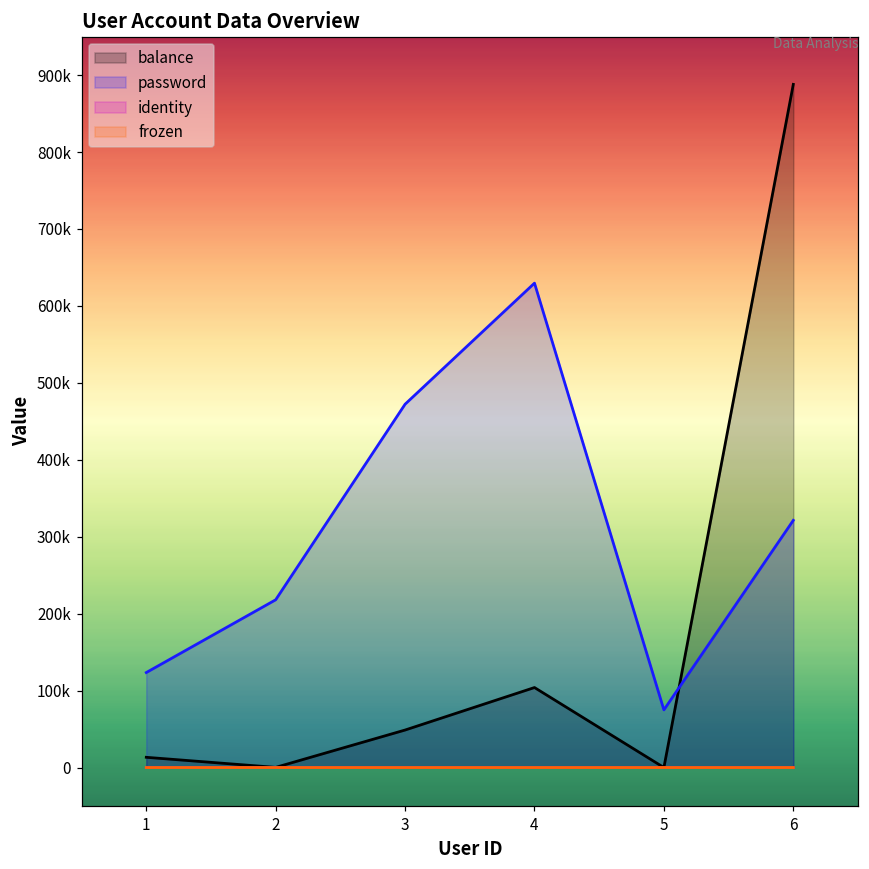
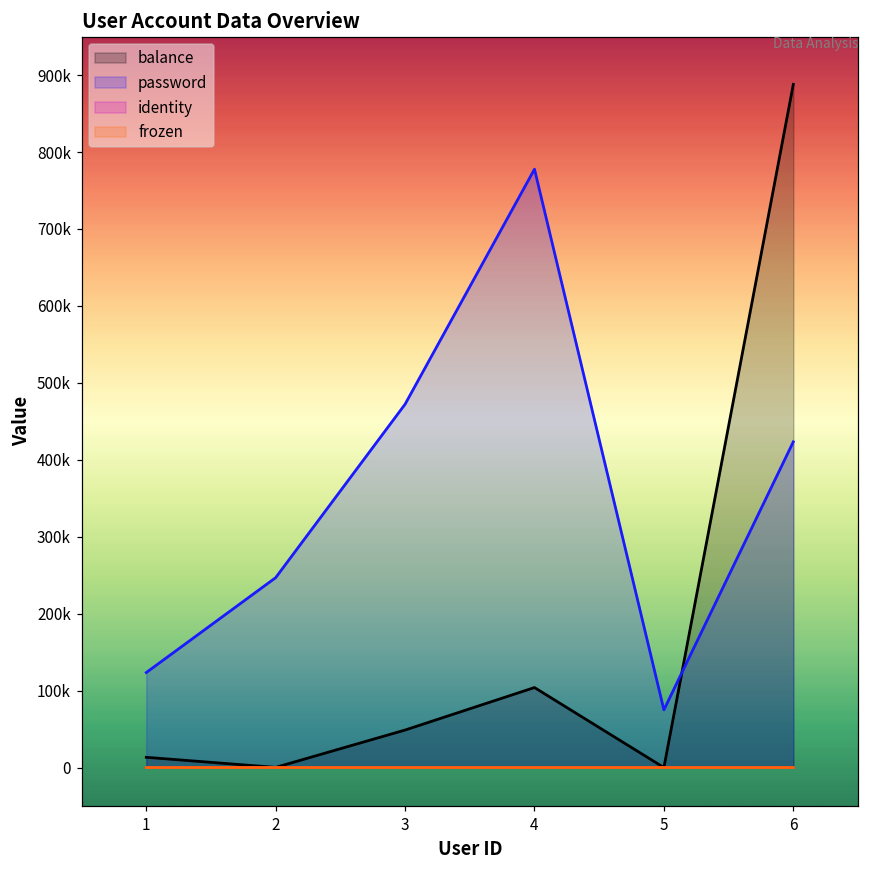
password, 2: 220000 -> 250000
password, 4: 630000 -> 780000
password, 6: 320000 -> 420000
